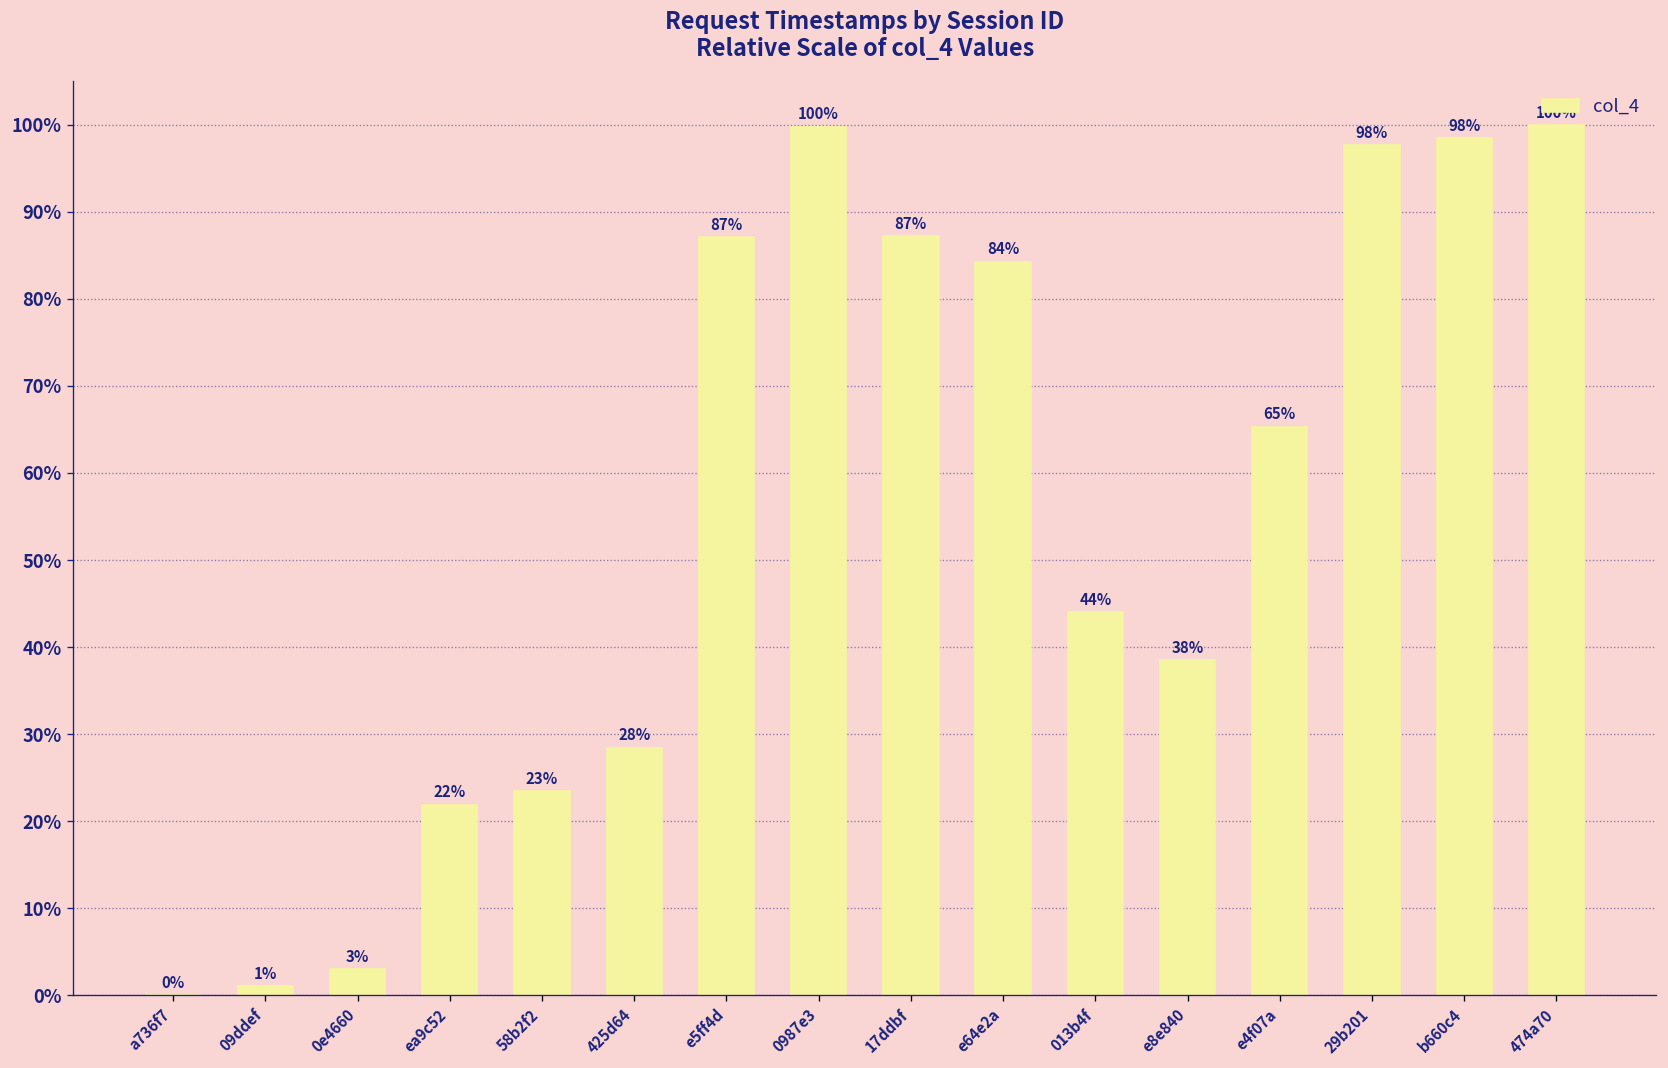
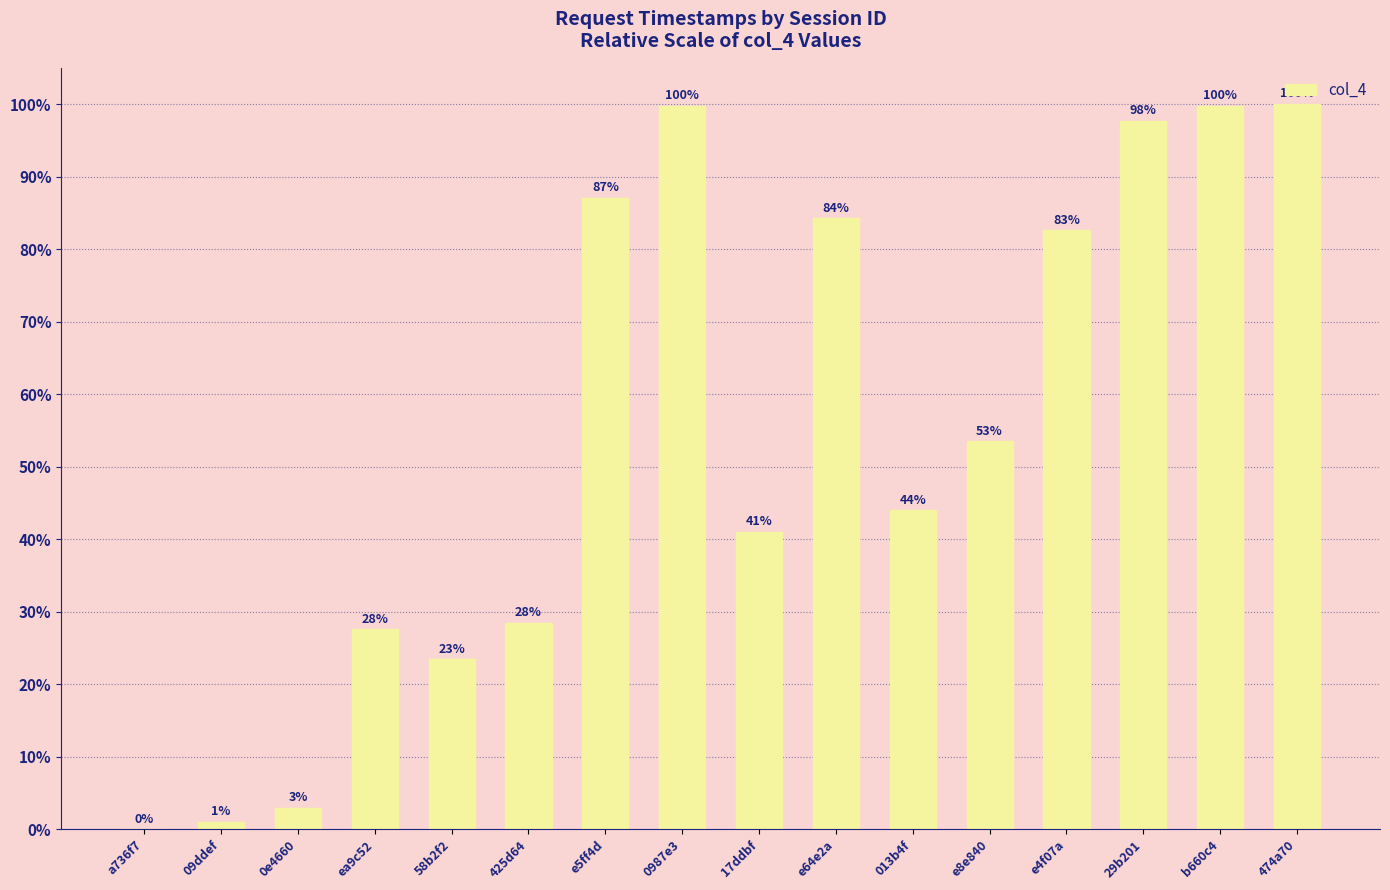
ea9c52: 22% -> 28%
17ddbf: 87% -> 41%
e8e840: 38% -> 53%
e4f07a: 65% -> 83%
b660c4: 98% -> 100%
